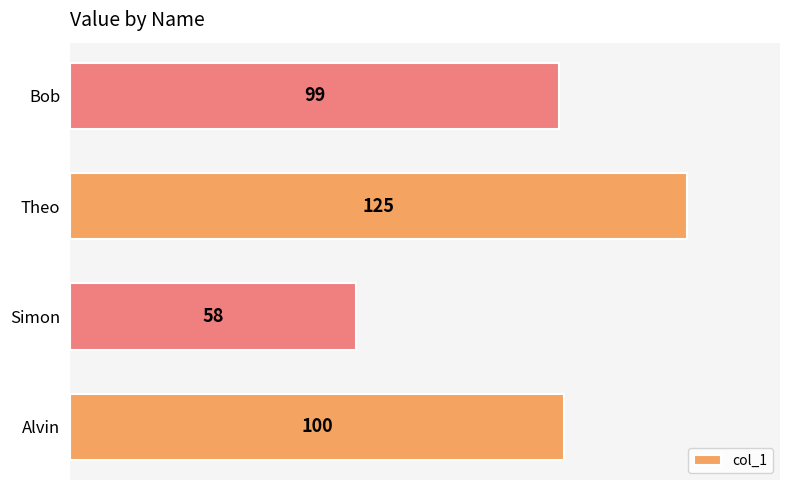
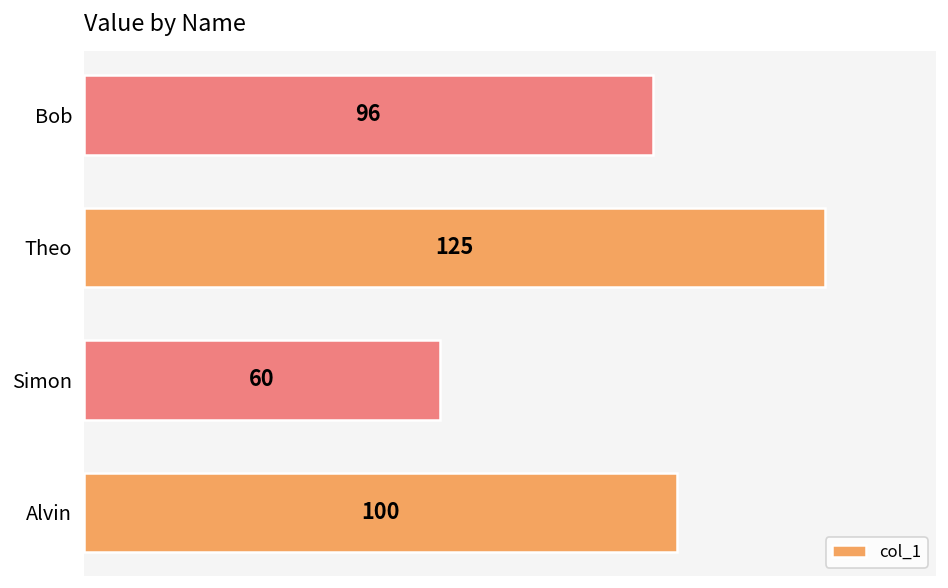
Bob: 99 -> 96
Simon: 58 -> 60
